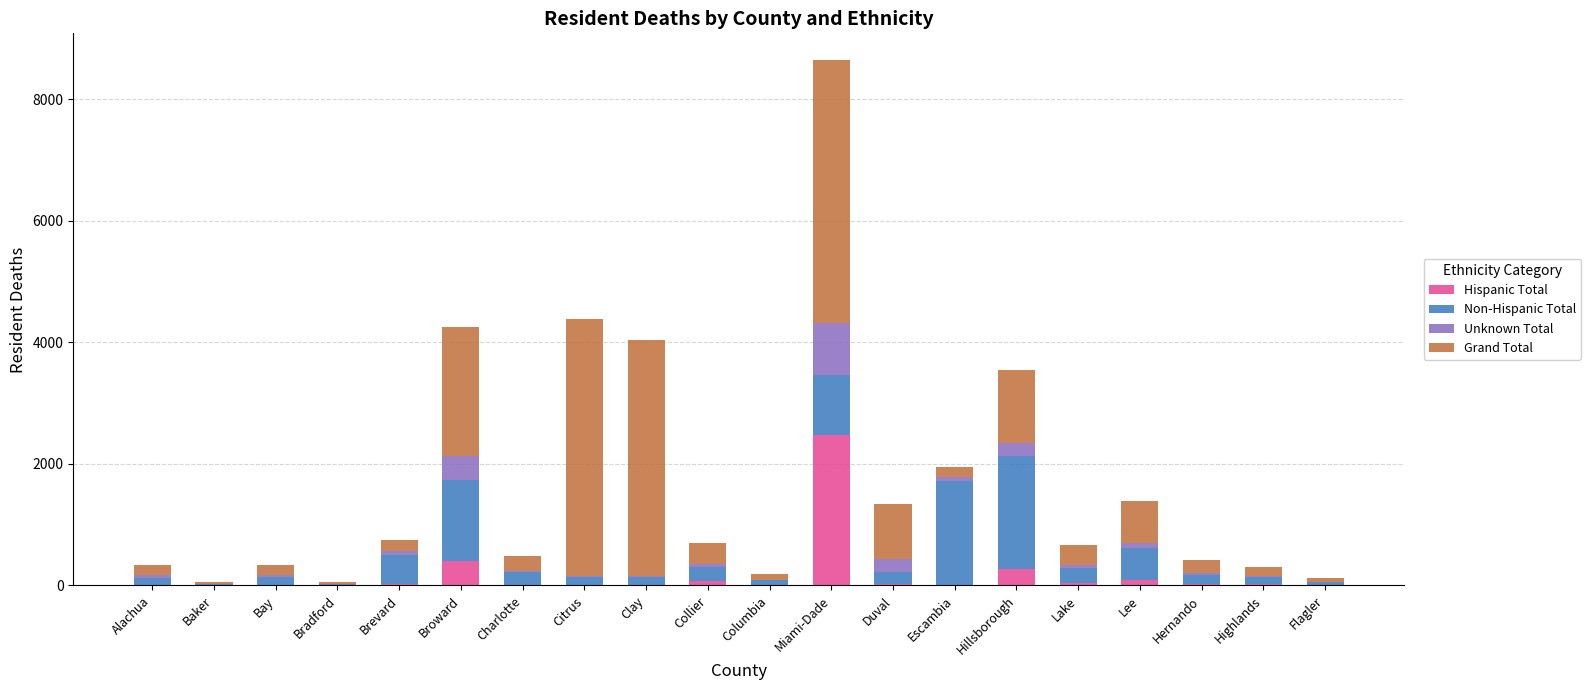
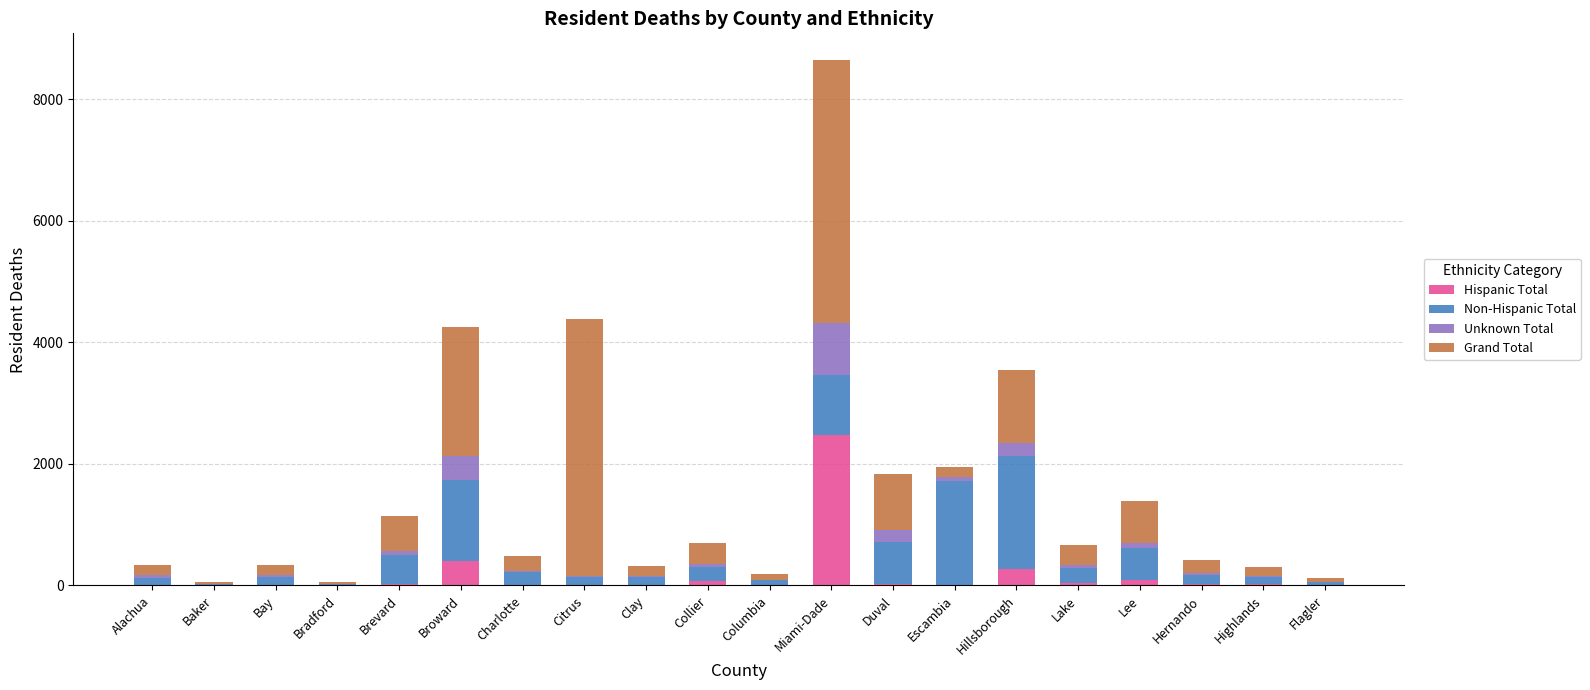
Grand Total, Brevard: 200 -> 600
Grand Total, Clay: 3900 -> 200
Non-Hispanic Total, Duval: 200 -> 700
